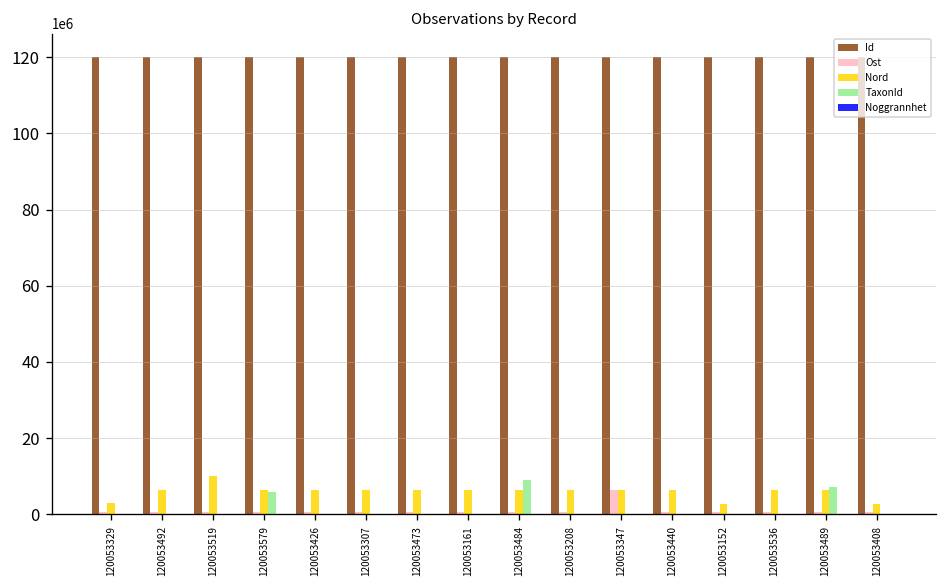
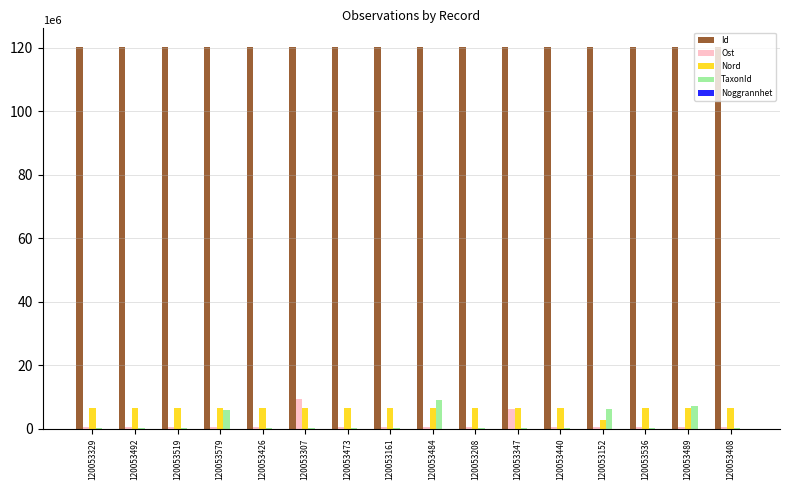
Nord, 120053329: 3000000 -> 6000000
Nord, 120053519: 10000000 -> 6000000
Ost, 120053307: 1000000 -> 9000000
TaxonId, 120053152: 0 -> 6000000
Nord, 120053408: 3000000 -> 6000000
